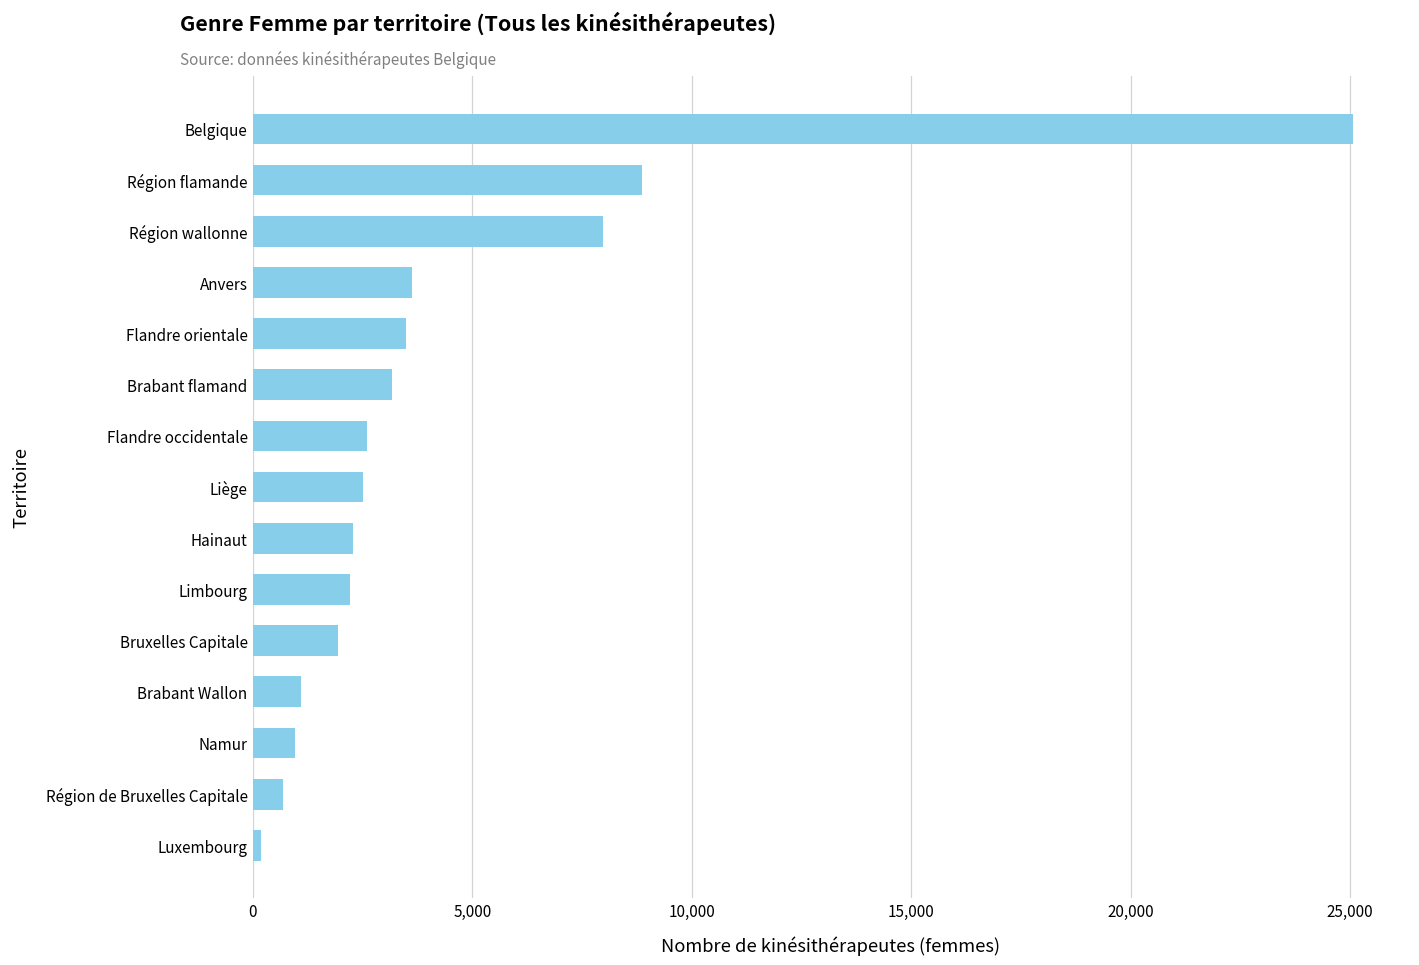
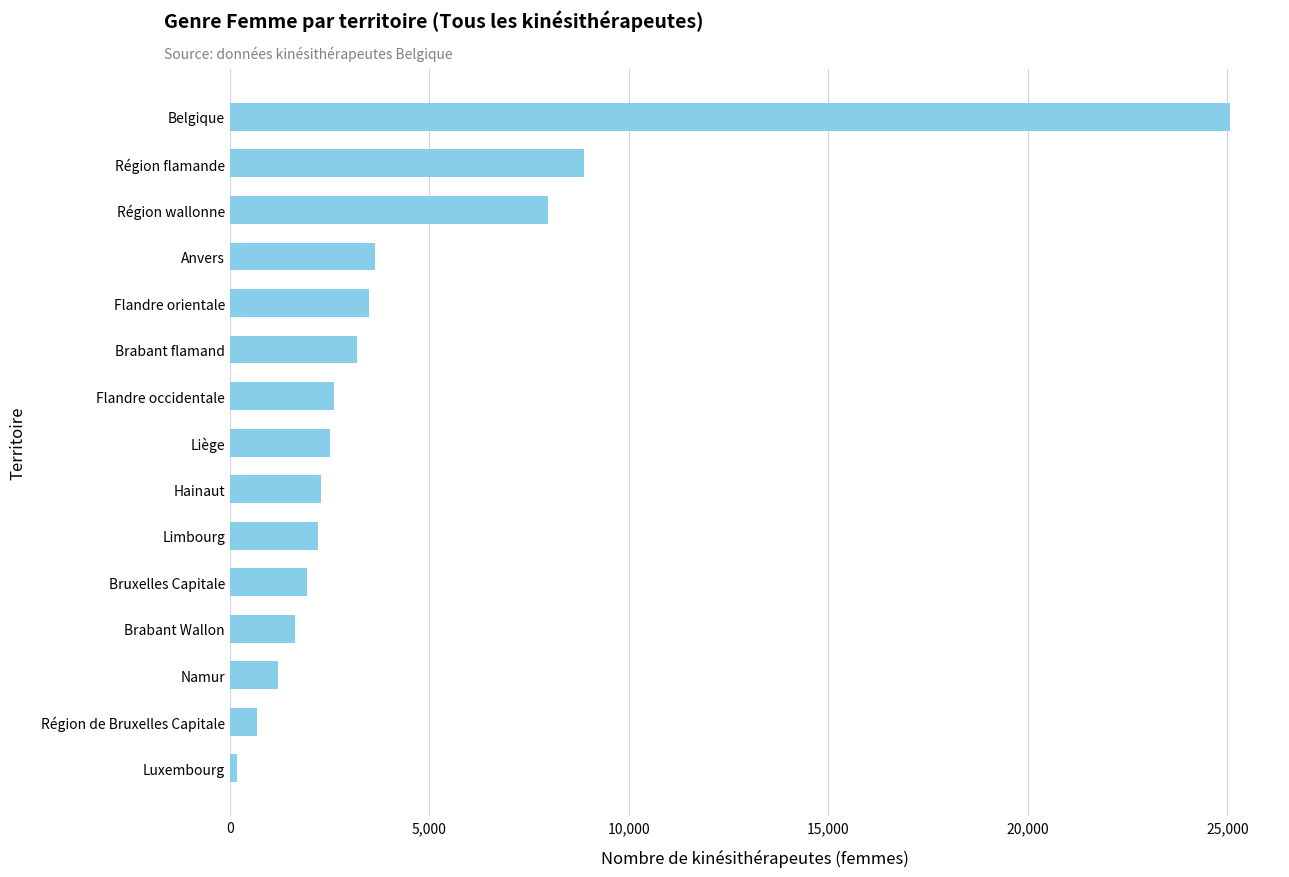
Brabant Wallon: 1,100 -> 1,600
Namur: 1,000 -> 1,200
